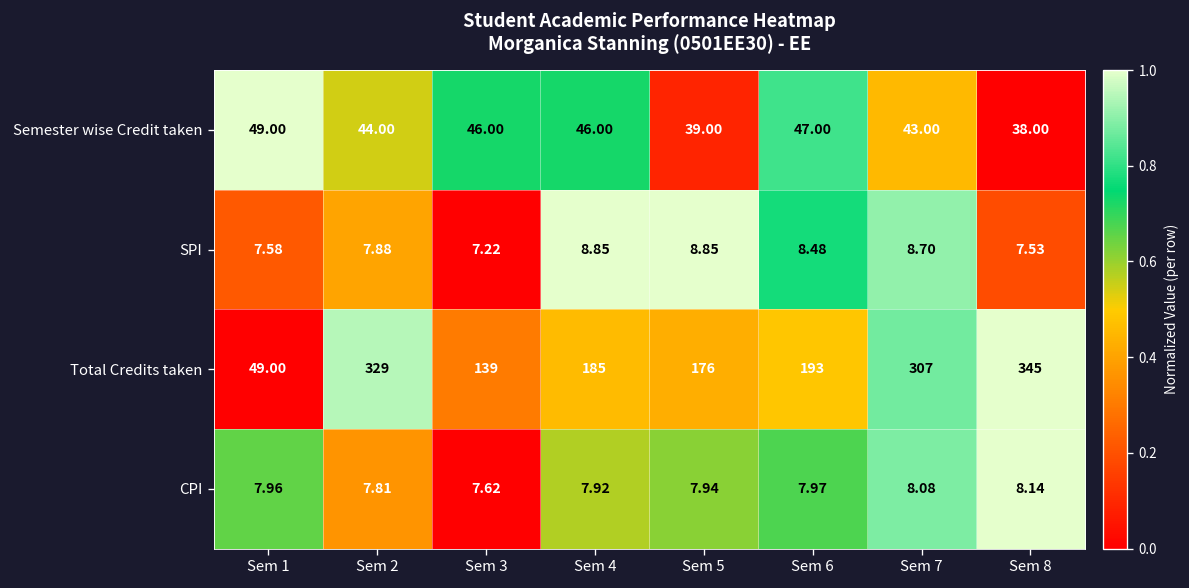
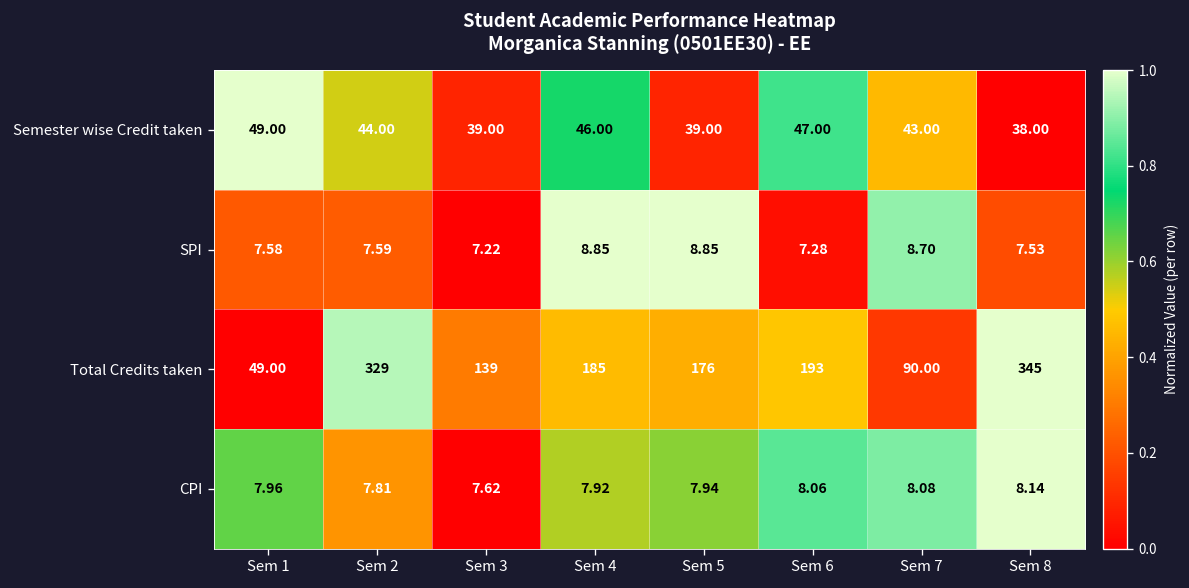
Semester wise Credit taken, Sem 3: 46.00 -> 39.00
SPI, Sem 2: 7.88 -> 7.59
SPI, Sem 6: 8.48 -> 7.28
Total Credits taken, Sem 7: 307 -> 90.00
CPI, Sem 6: 7.97 -> 8.06
